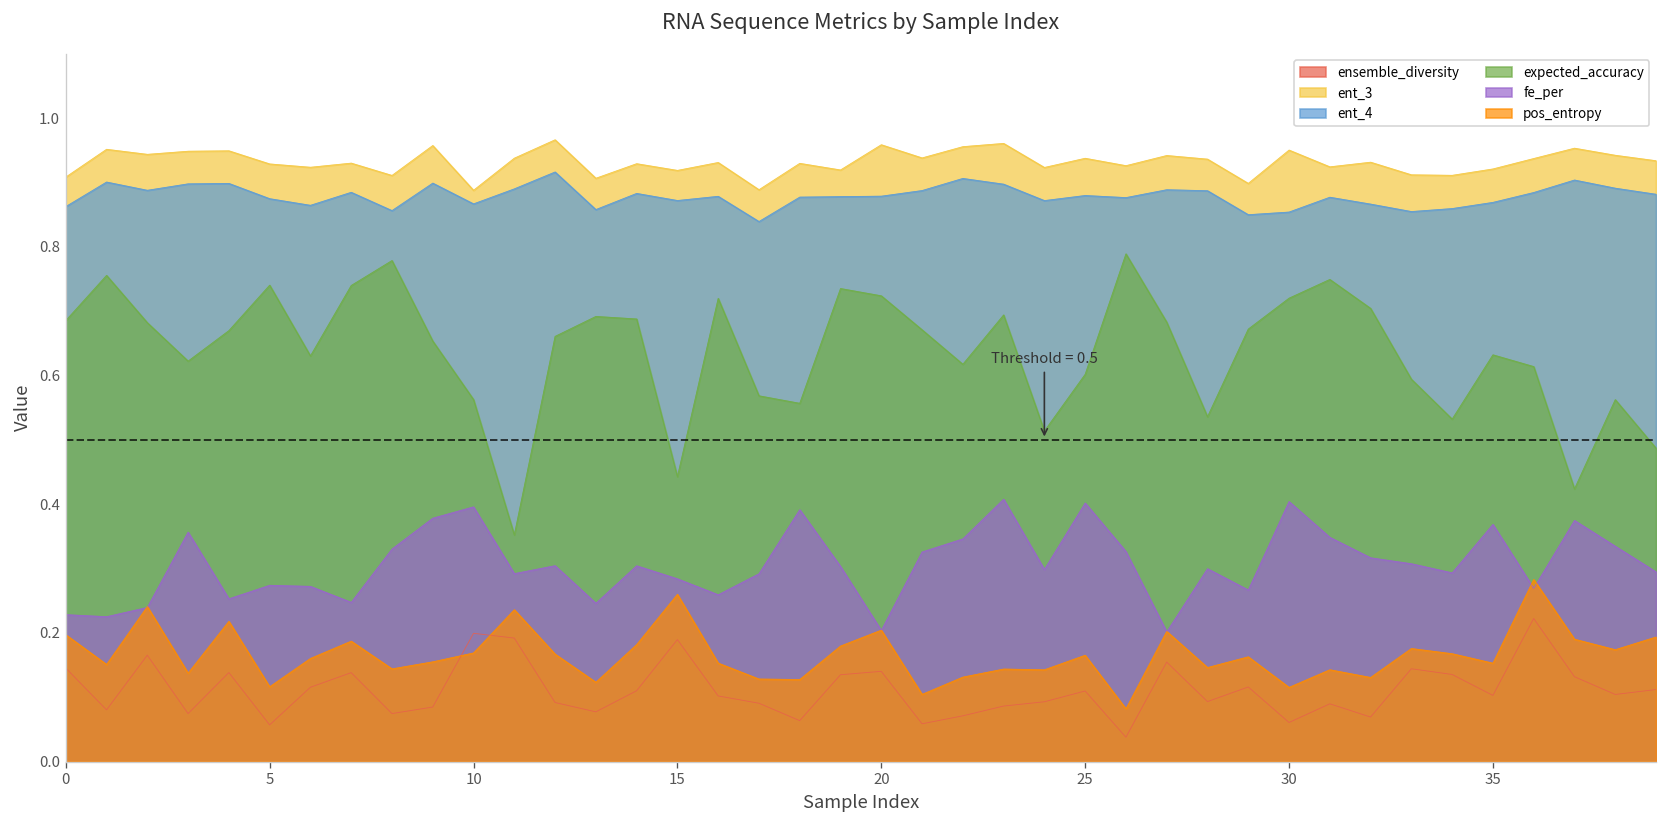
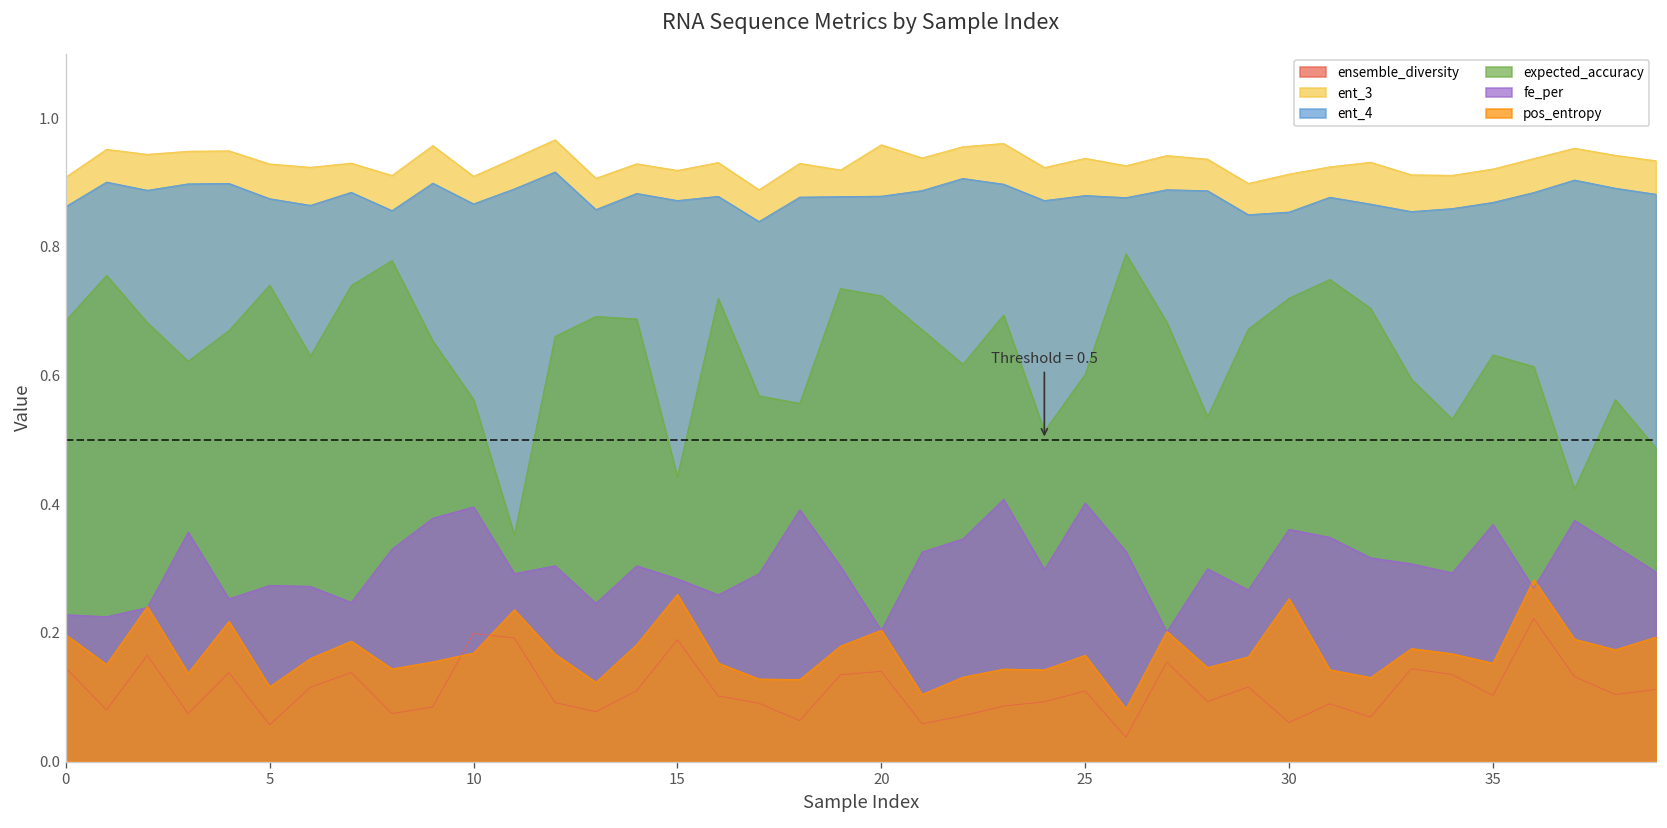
ent_3, 10: 0.89 -> 0.91
ent_3, 30: 0.95 -> 0.91
fe_per, 30: 0.40 -> 0.36
pos_entropy, 30: 0.12 -> 0.25
